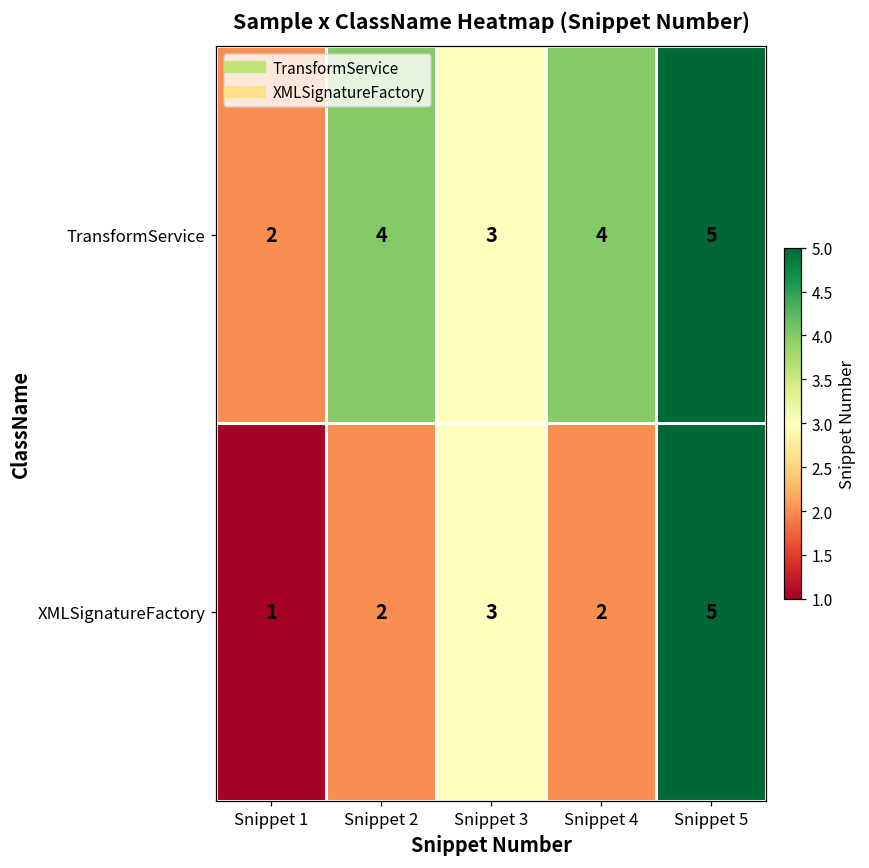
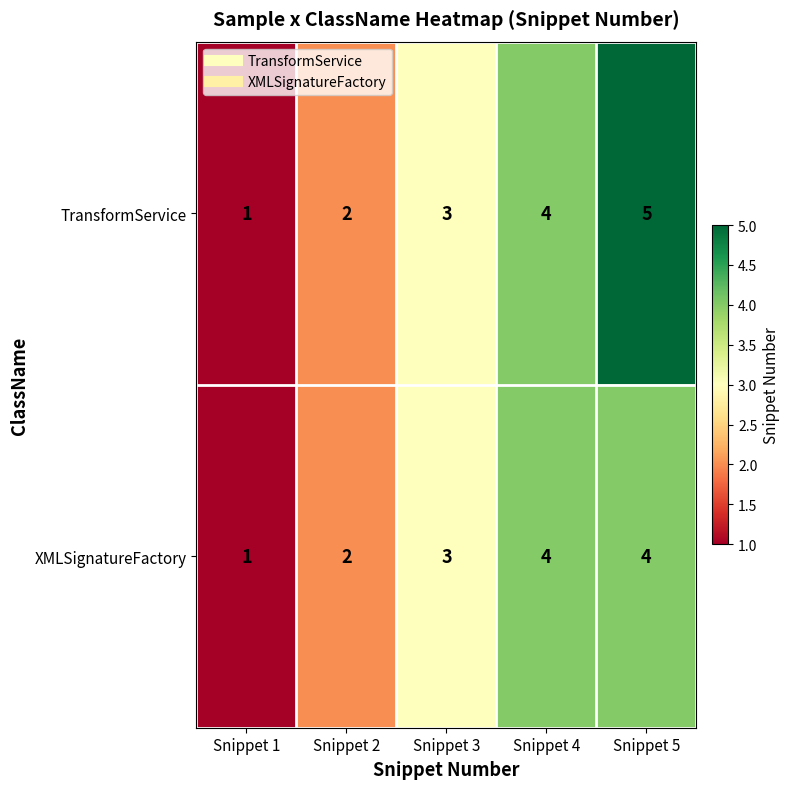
TransformService, Snippet 1: 2 -> 1
TransformService, Snippet 2: 4 -> 2
XMLSignatureFactory, Snippet 4: 2 -> 4
XMLSignatureFactory, Snippet 5: 5 -> 4
